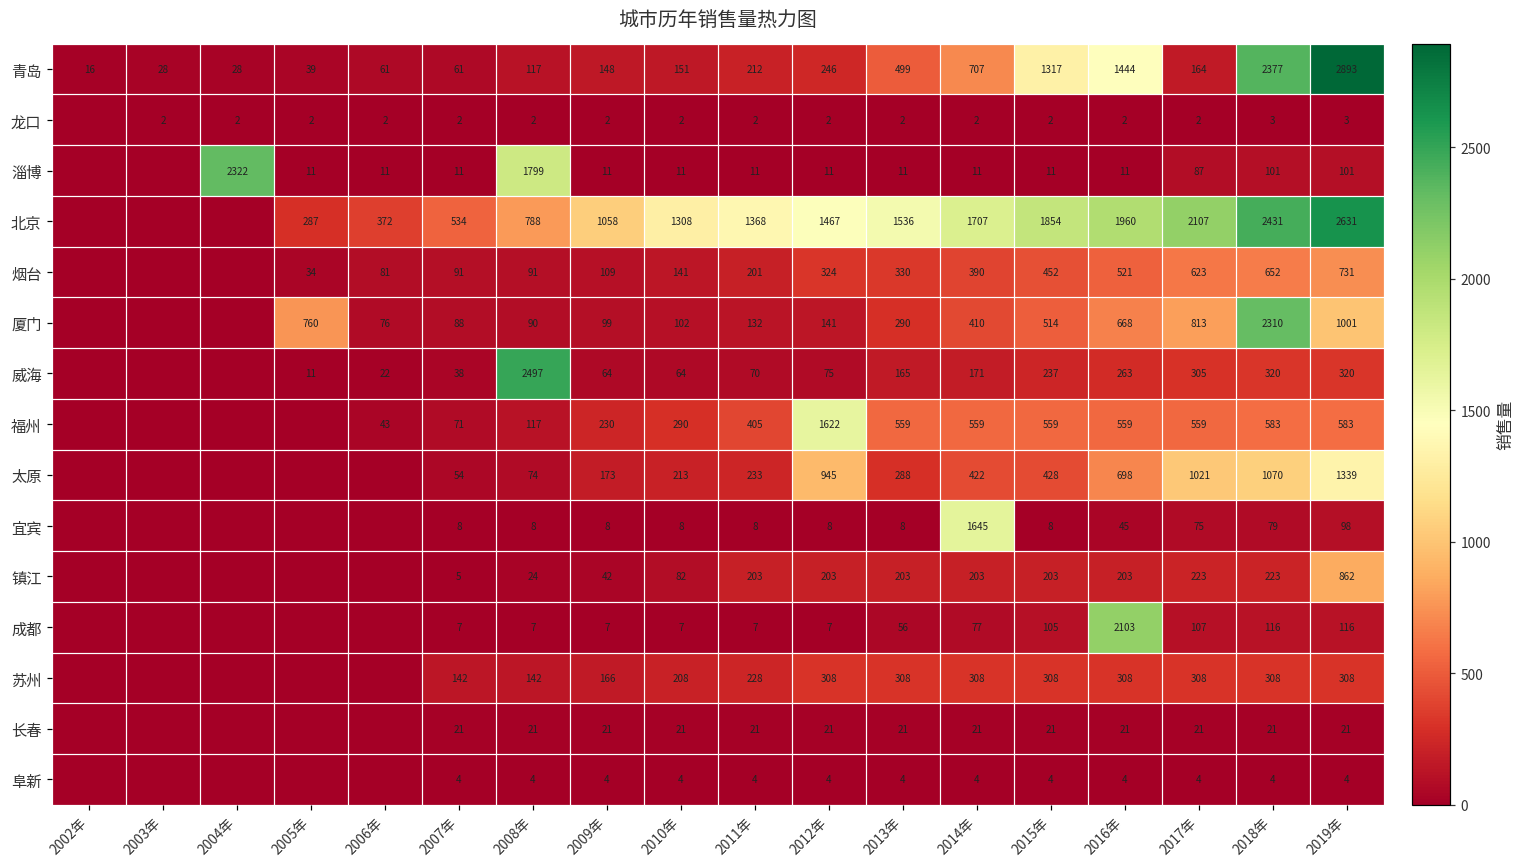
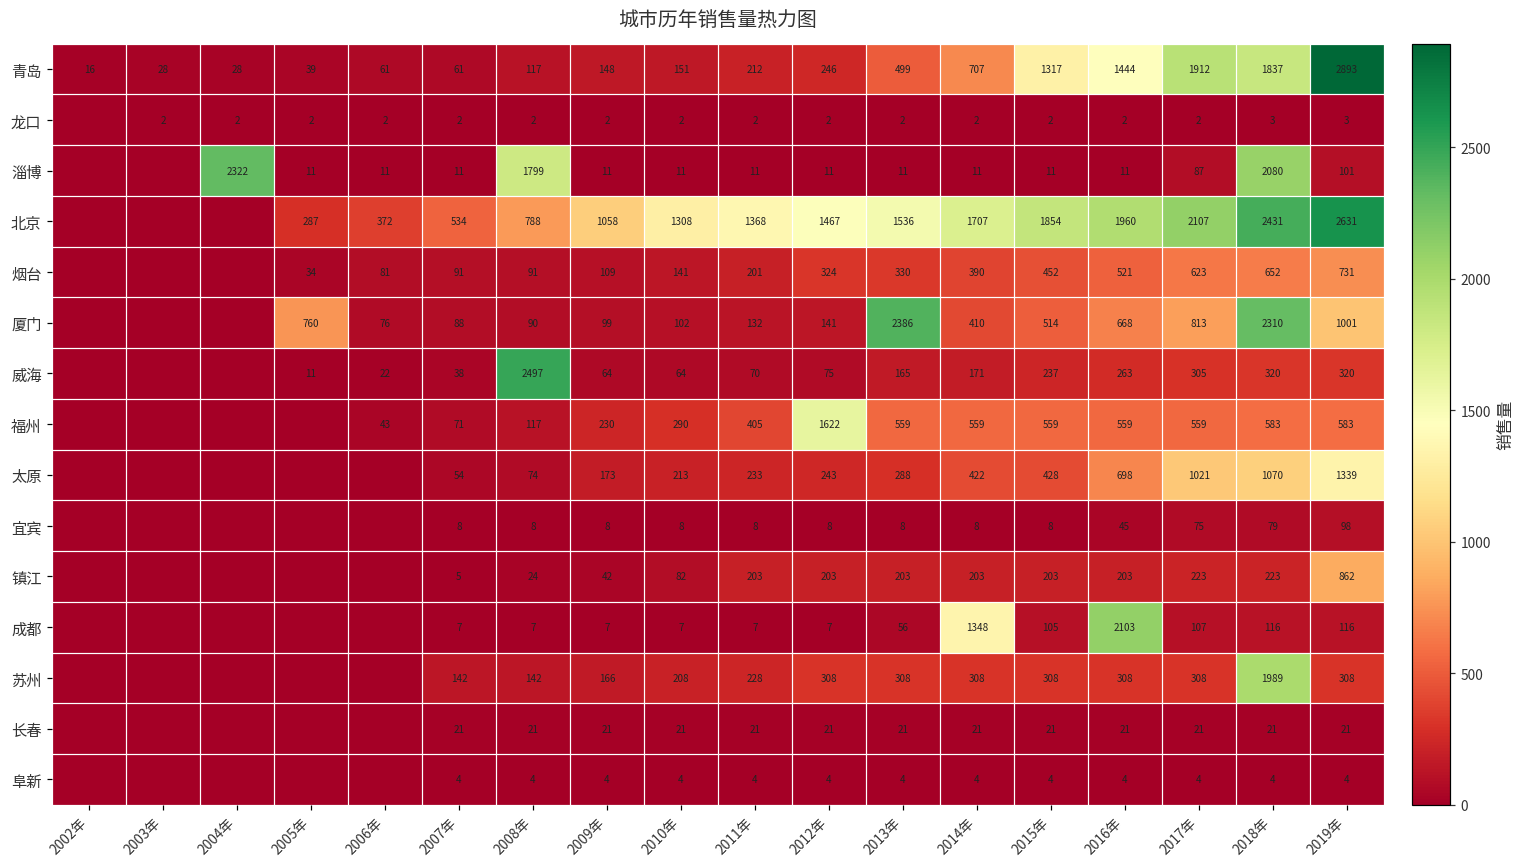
青岛, 2017年: 164 -> 1912
青岛, 2018年: 2377 -> 1837
淄博, 2018年: 101 -> 2080
厦门, 2013年: 290 -> 2386
太原, 2012年: 945 -> 243
宜宾, 2014年: 1645 -> 8
成都, 2014年: 77 -> 1348
苏州, 2018年: 308 -> 1989
